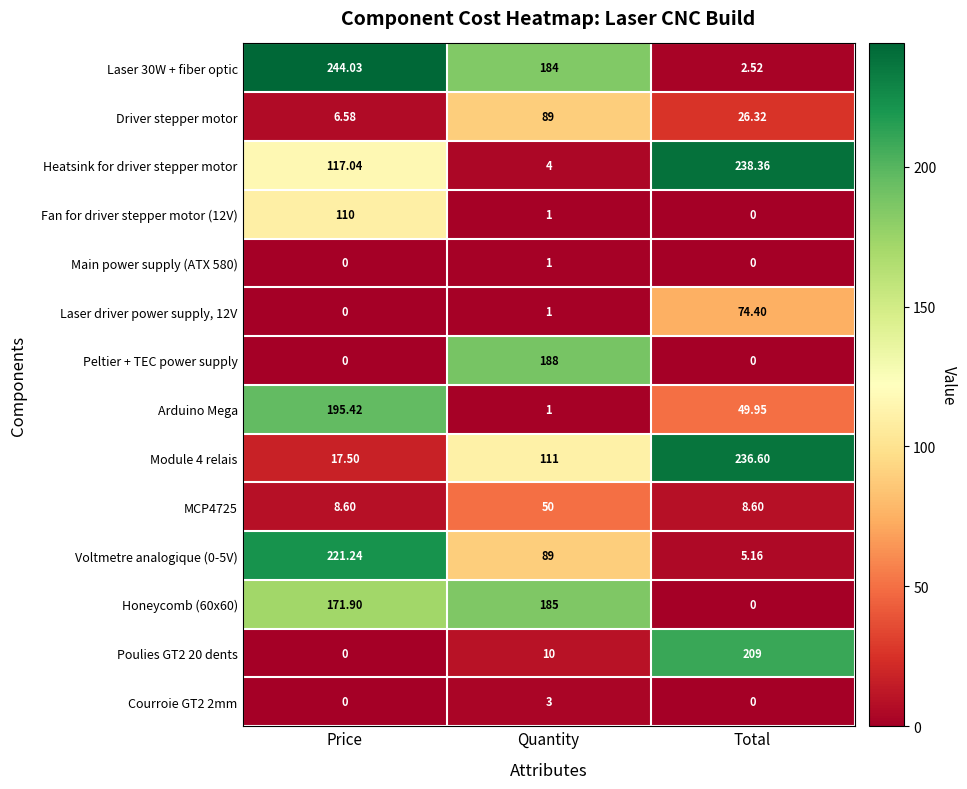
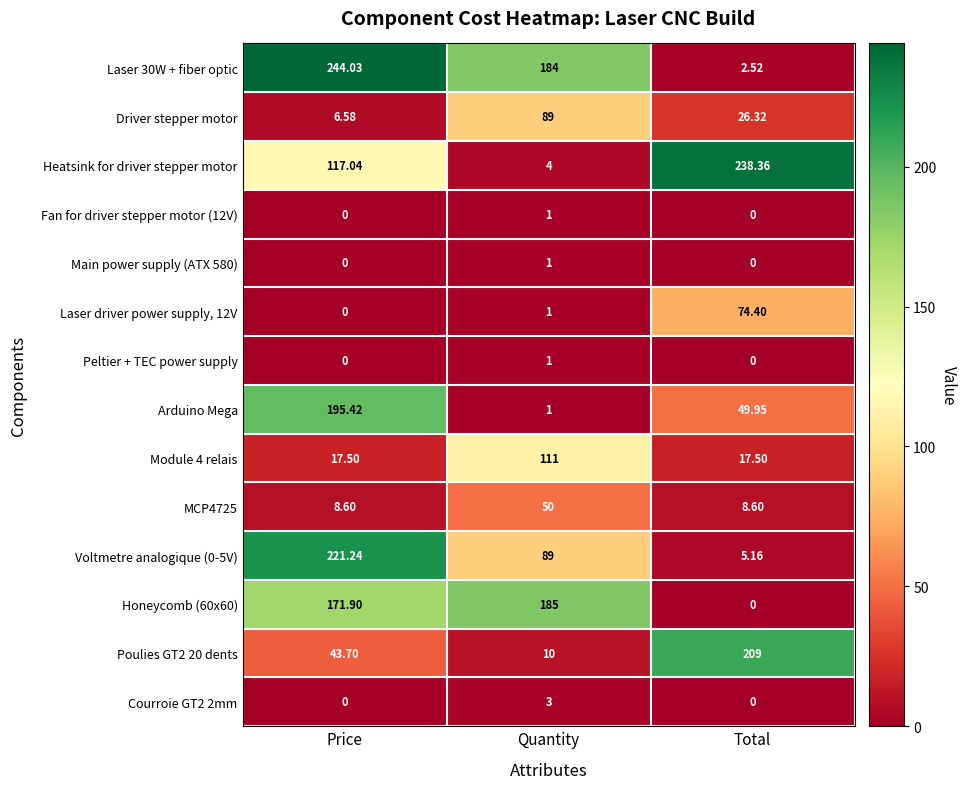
Fan for driver stepper motor (12V), Price: 110 -> 0
Peltier + TEC power supply, Quantity: 188 -> 1
Module 4 relais, Total: 236.60 -> 17.50
Poulies GT2 20 dents, Price: 0 -> 43.70
